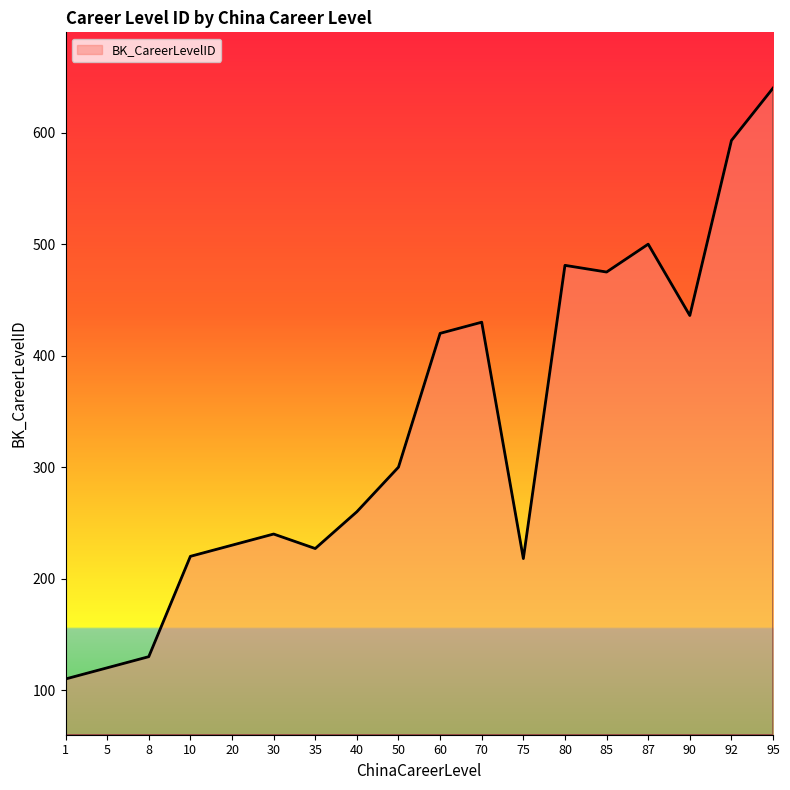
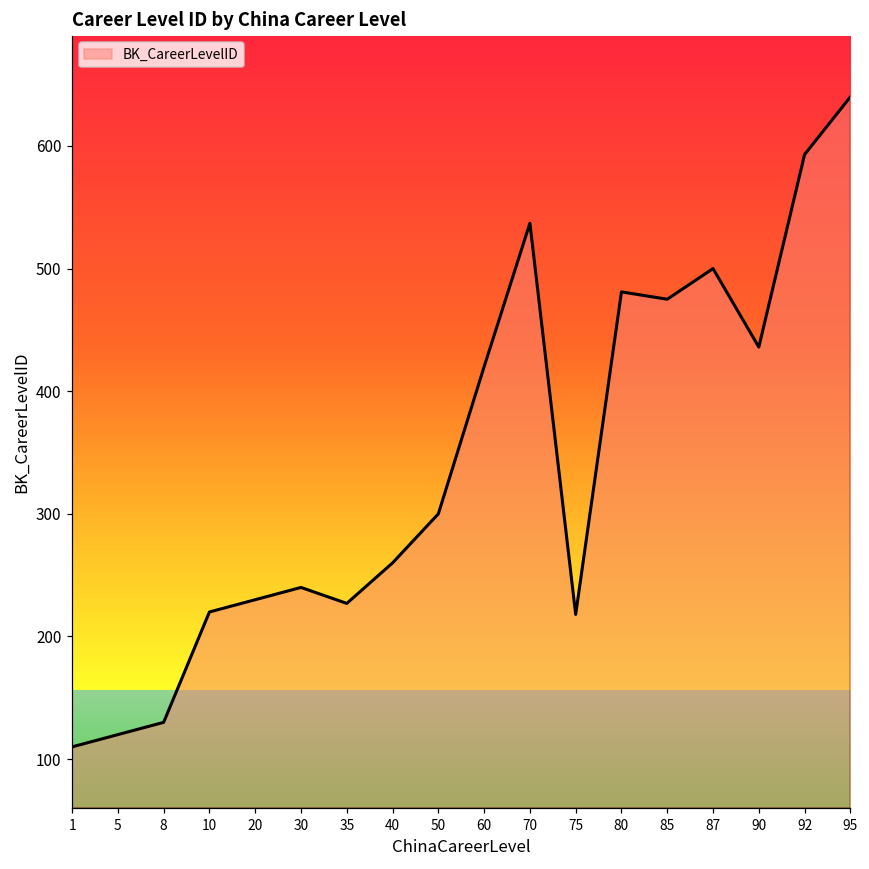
70: 430 -> 537
